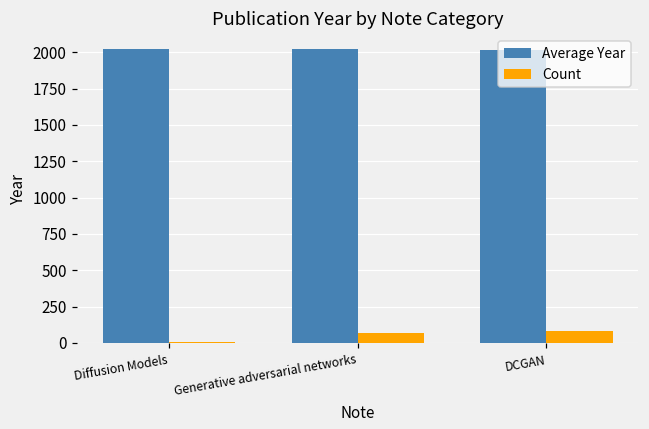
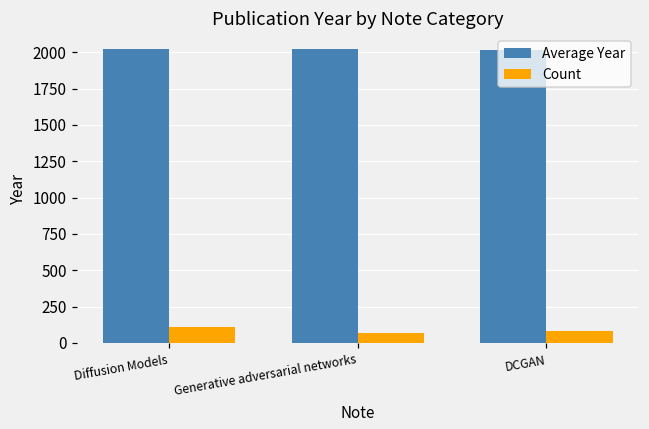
Count, Diffusion Models: 0 -> 110
